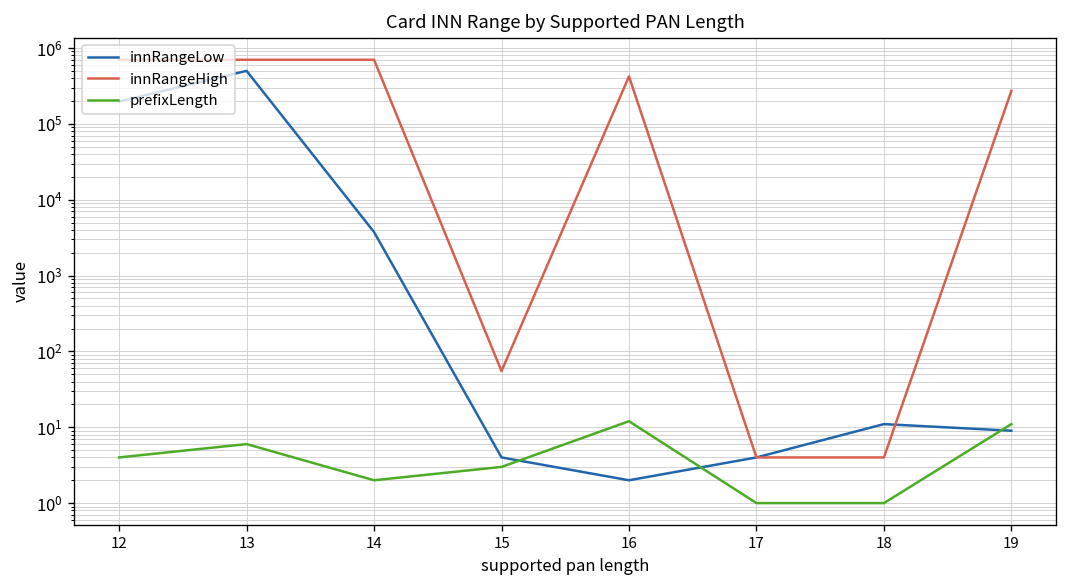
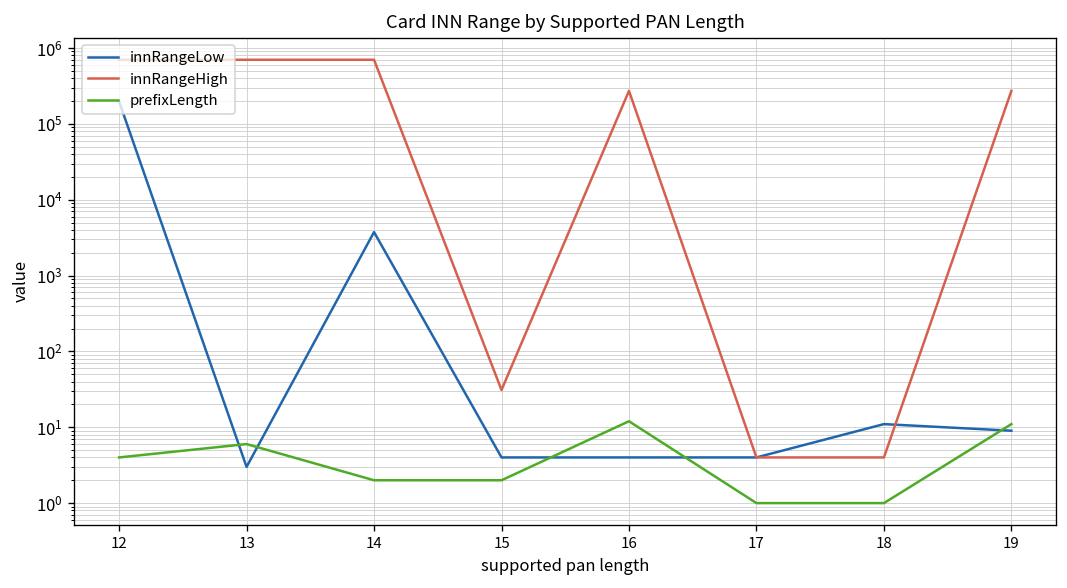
innRangeLow, 13: 500000 -> 3
innRangeHigh, 15: 60 -> 30
prefixLength, 15: 3 -> 2
innRangeLow, 16: 2 -> 4
innRangeHigh, 16: 400000 -> 270000
